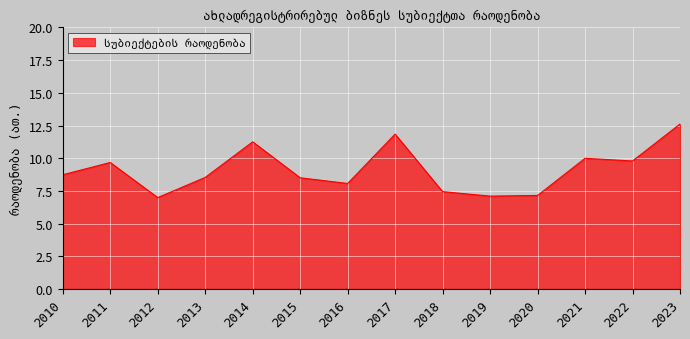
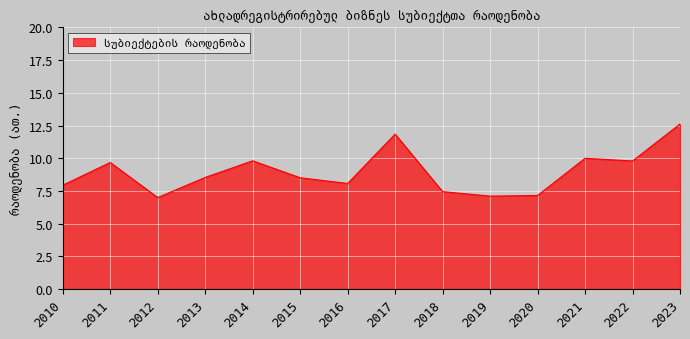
2010: 8.7 -> 7.9
2014: 11.3 -> 9.8
